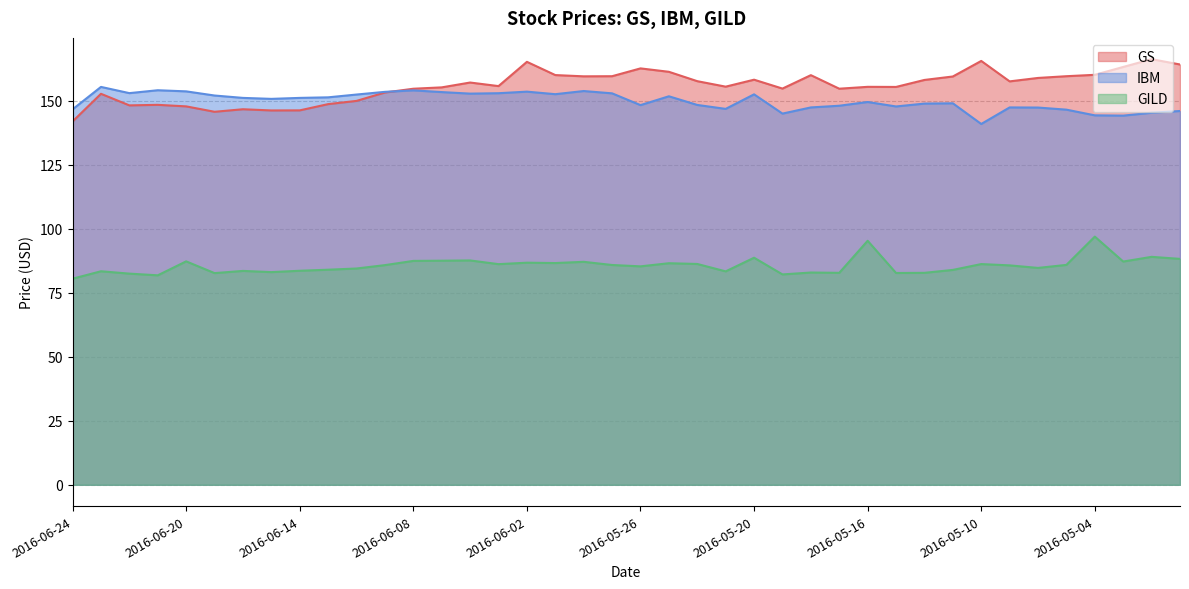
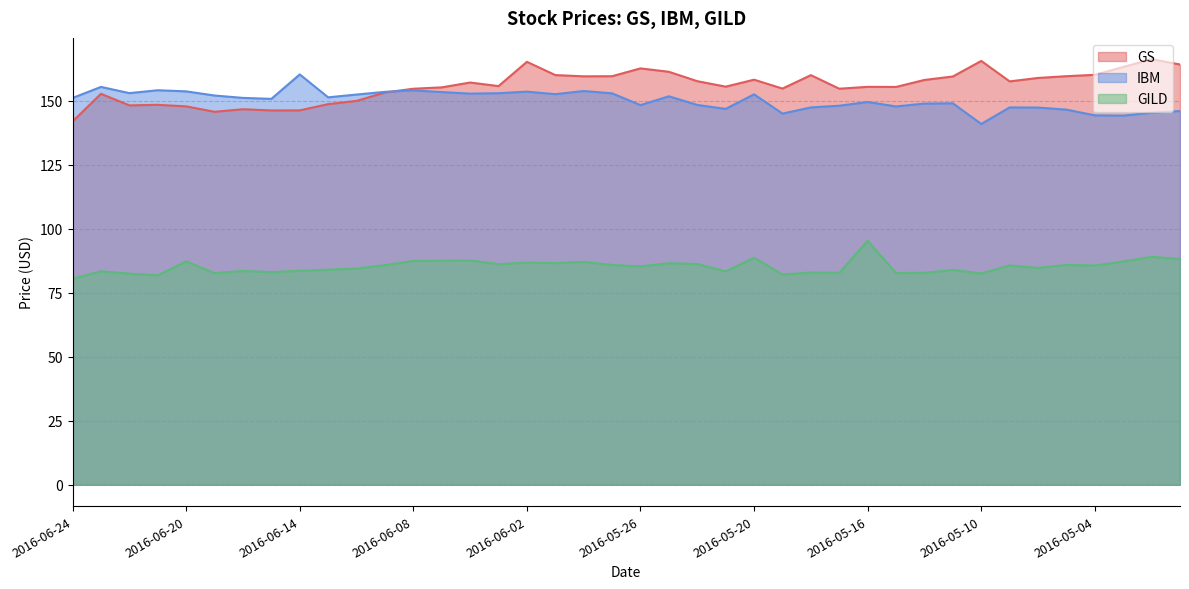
IBM, 2016-06-24: 147 -> 151
IBM, 2016-06-14: 151 -> 160
GILD, 2016-05-10: 86 -> 83
GILD, 2016-05-04: 97 -> 86
